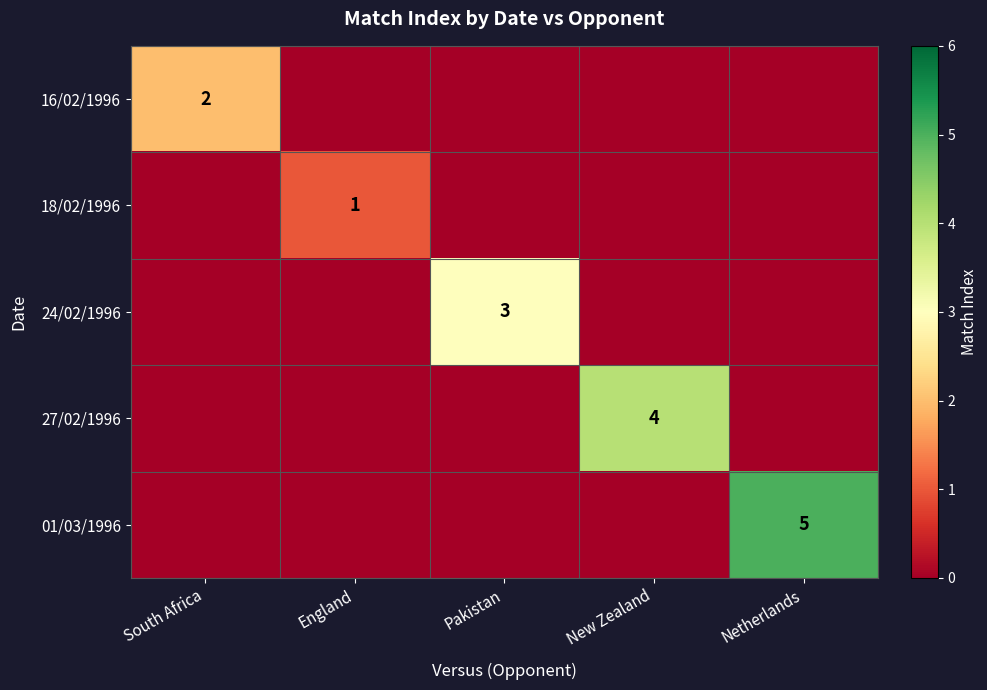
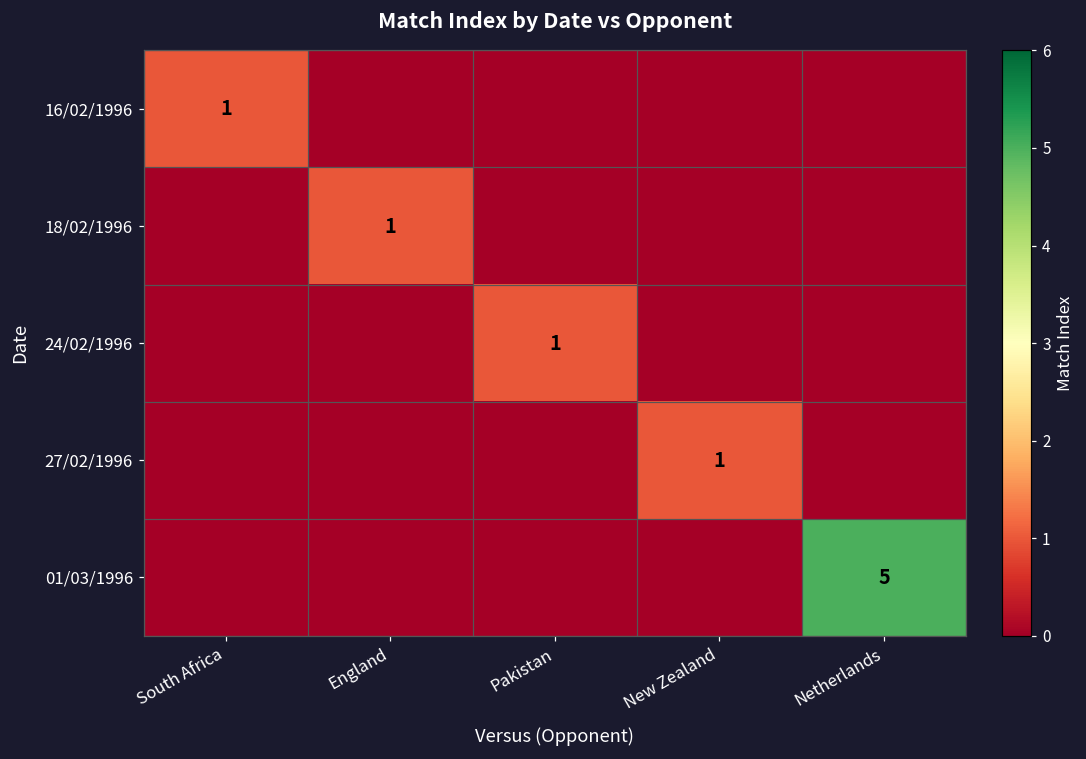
16/02/1996, South Africa: 2 -> 1
24/02/1996, Pakistan: 3 -> 1
27/02/1996, New Zealand: 4 -> 1
